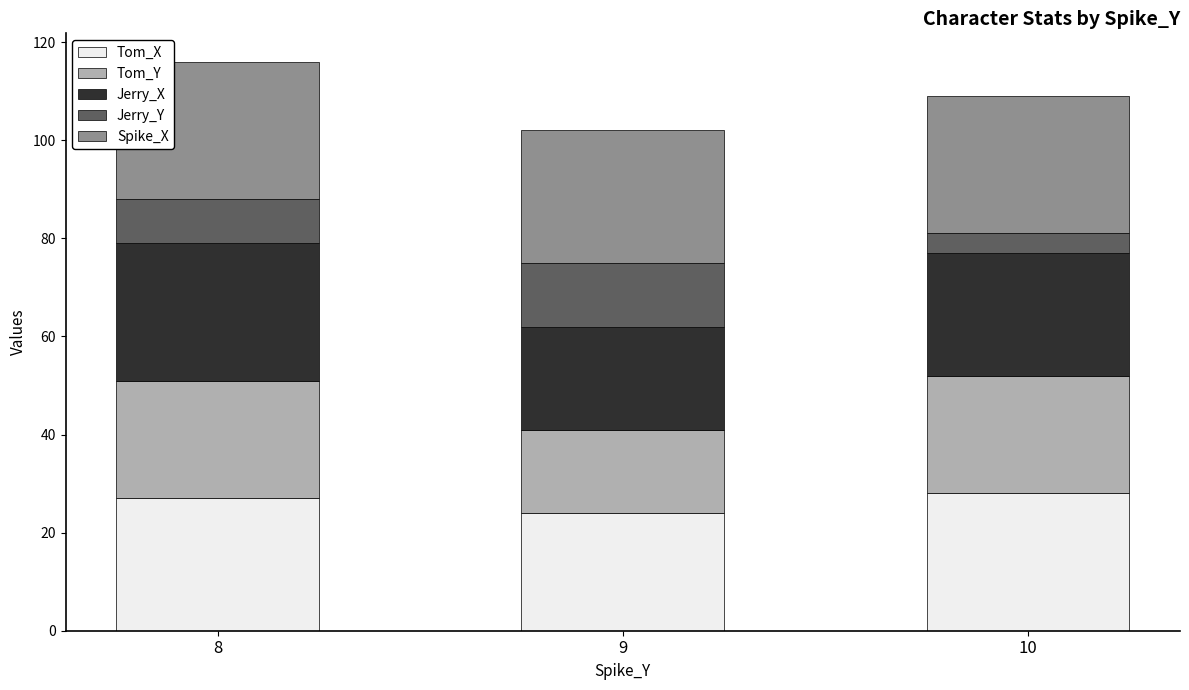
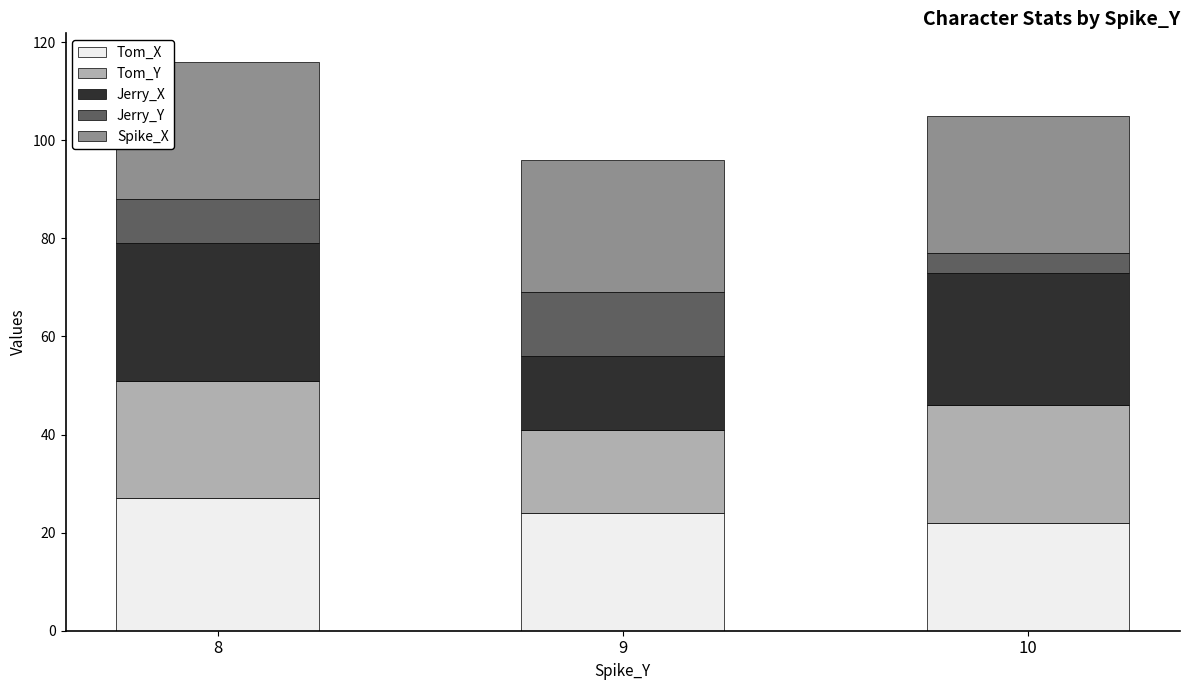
Jerry_X, 9: 21 -> 15
Tom_X, 10: 28 -> 22
Jerry_X, 10: 25 -> 27
